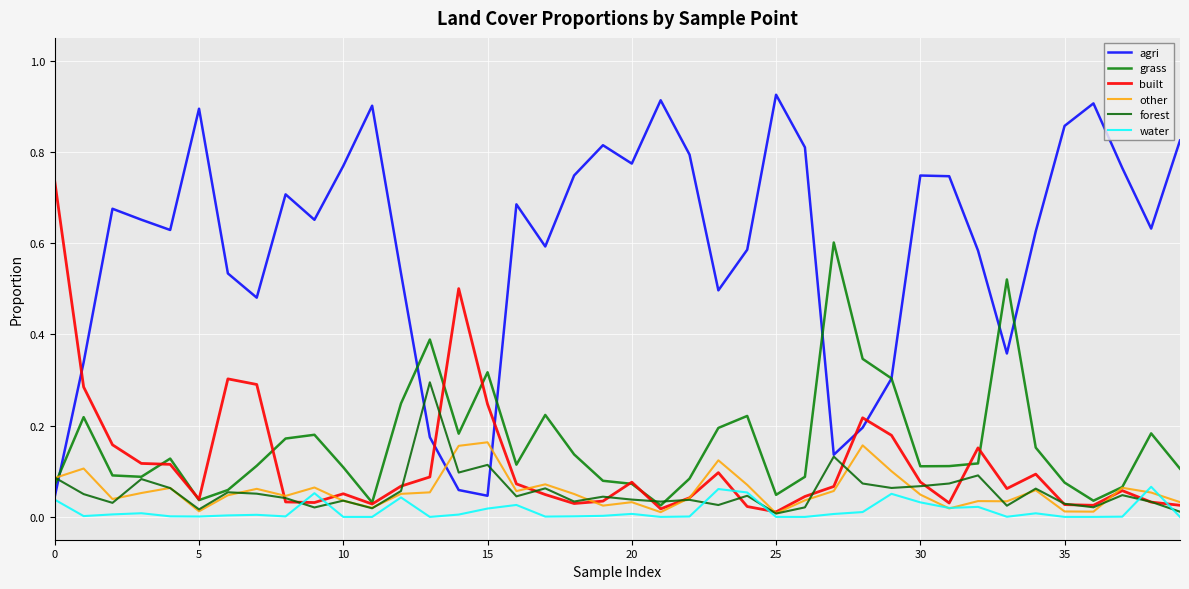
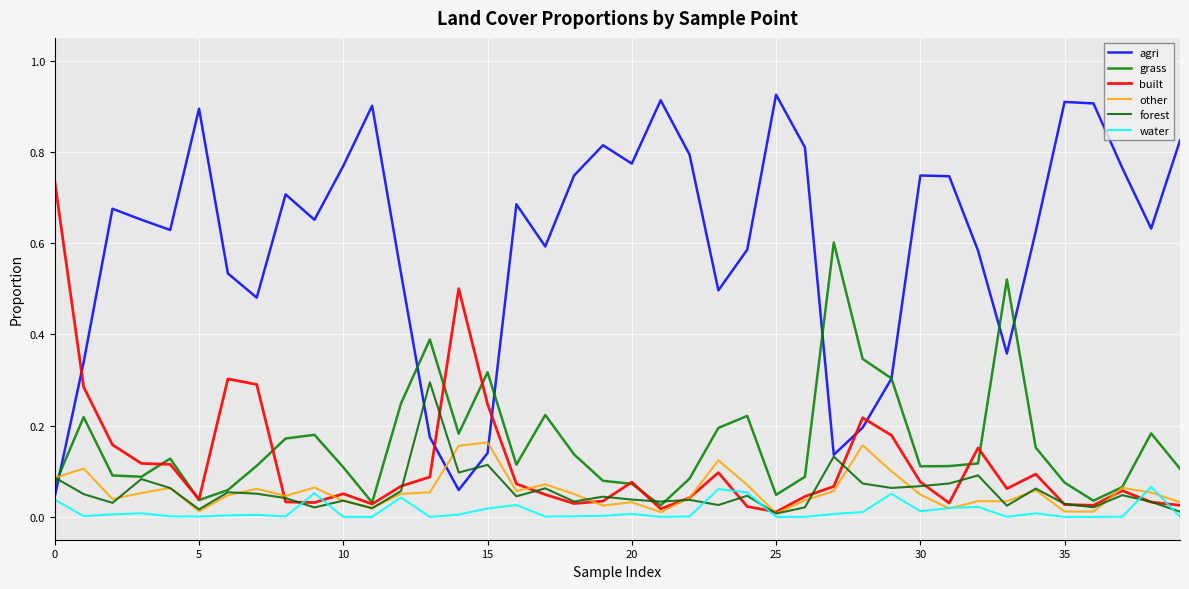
agri, 15: 0.05 -> 0.14
water, 30: 0.03 -> 0.01
agri, 35: 0.86 -> 0.91
